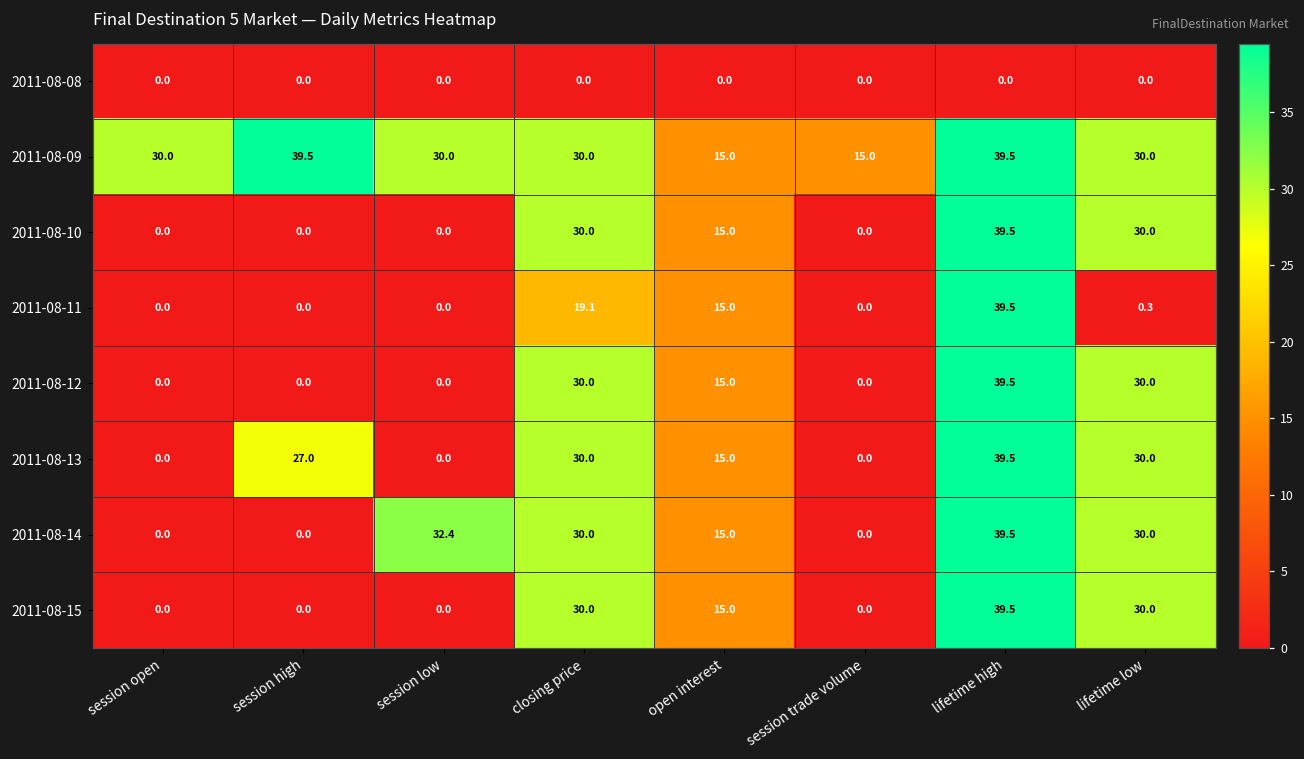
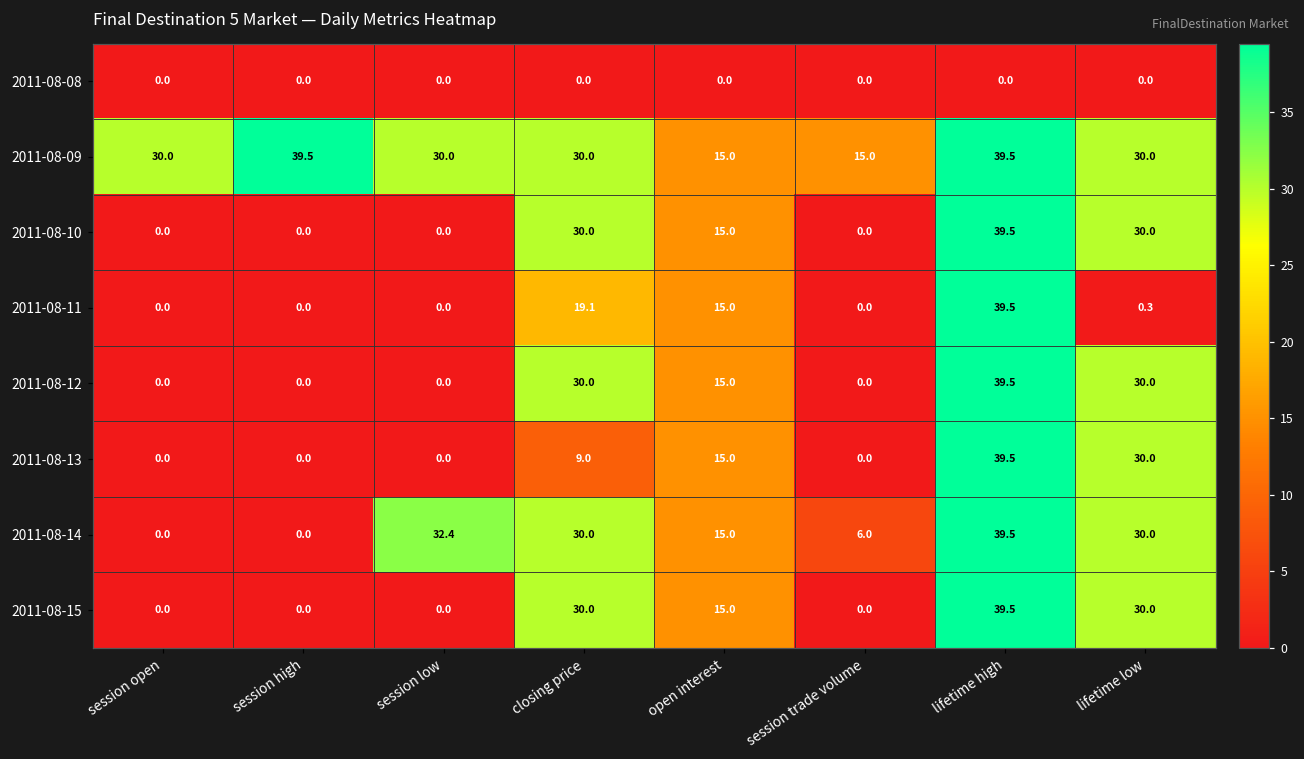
2011-08-13, session high: 27.0 -> 0.0
2011-08-13, closing price: 30.0 -> 9.0
2011-08-14, session trade volume: 0.0 -> 6.0
